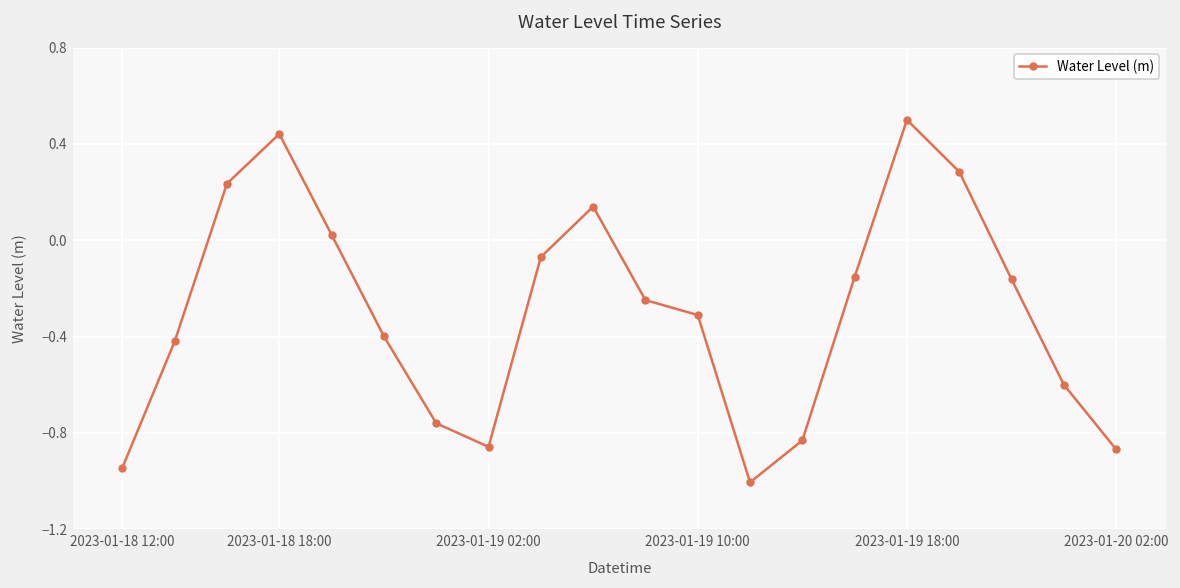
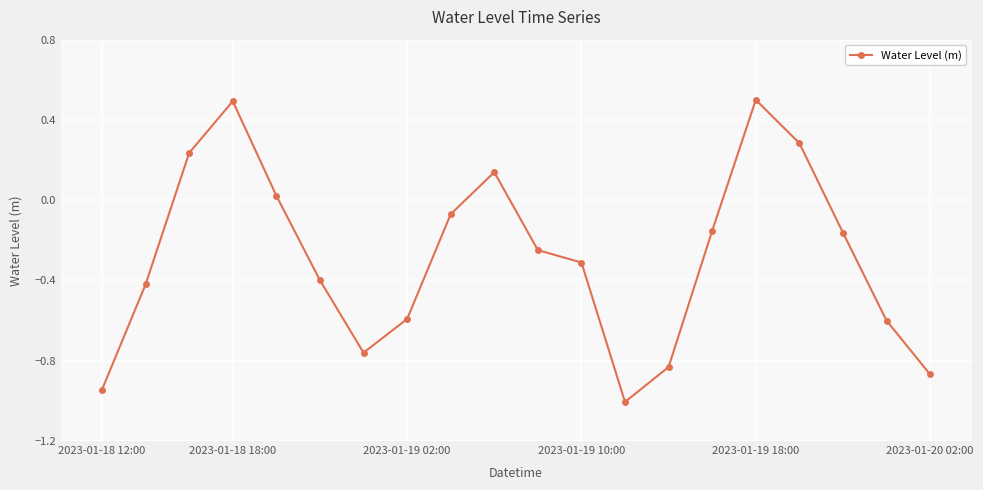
2023-01-18 18:00: 0.44 -> 0.49
2023-01-19 02:00: -0.86 -> -0.59
